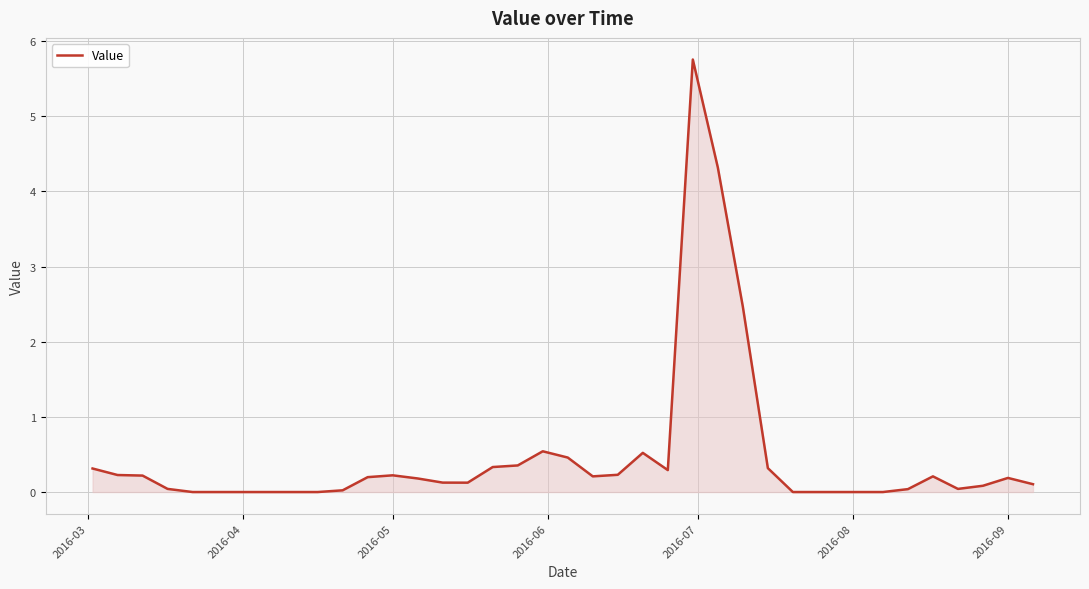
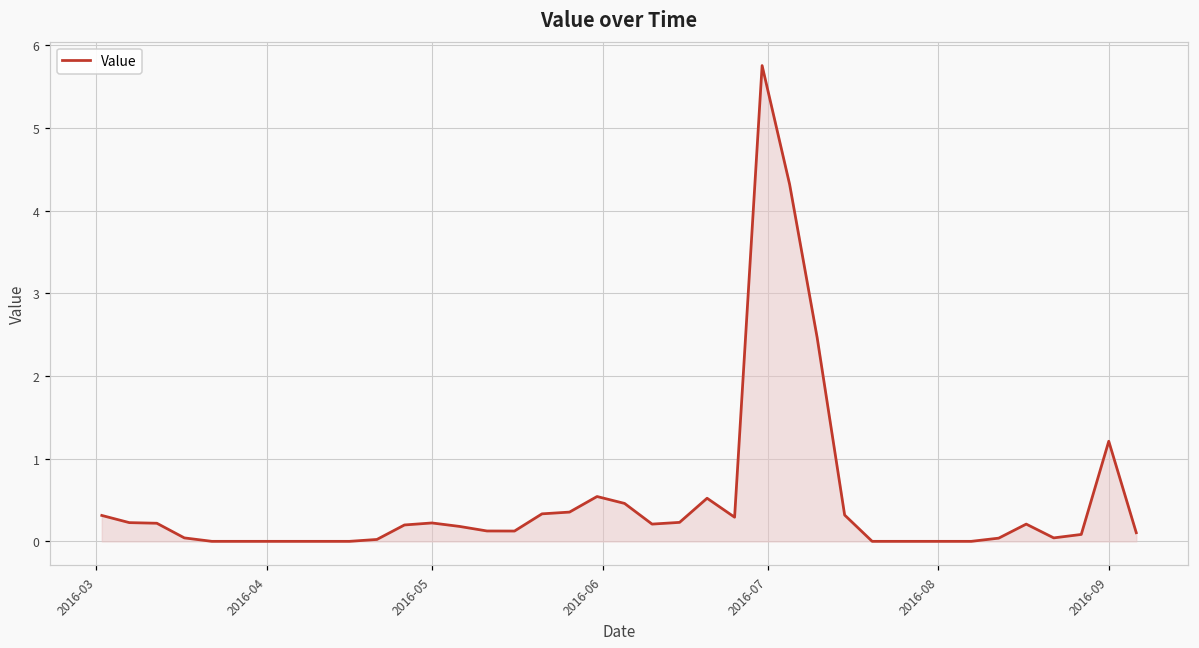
2016-09: 0.2 -> 1.2
